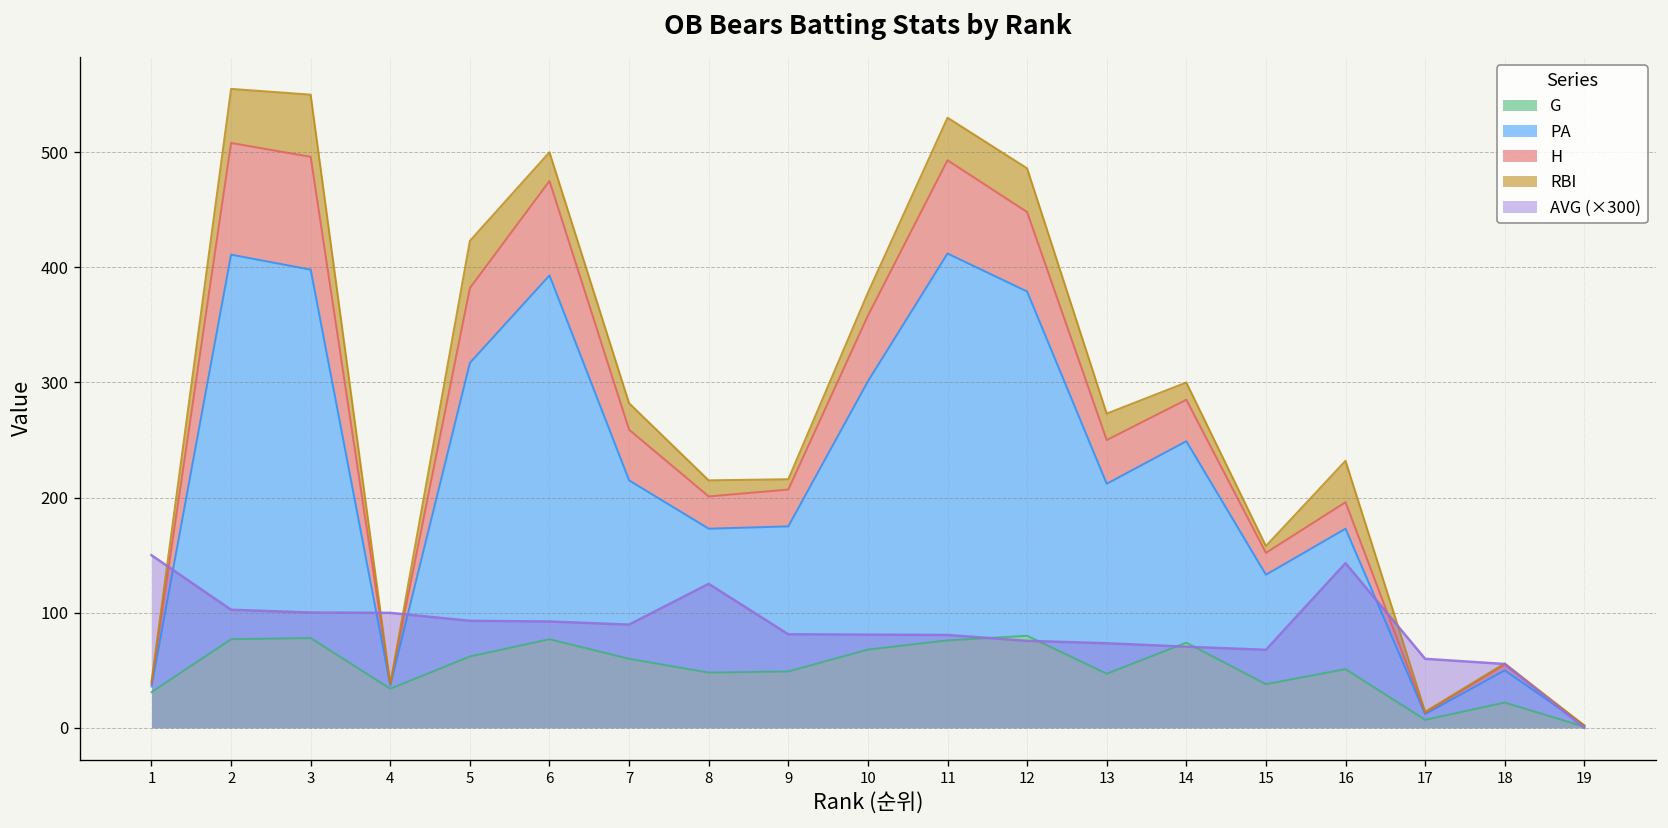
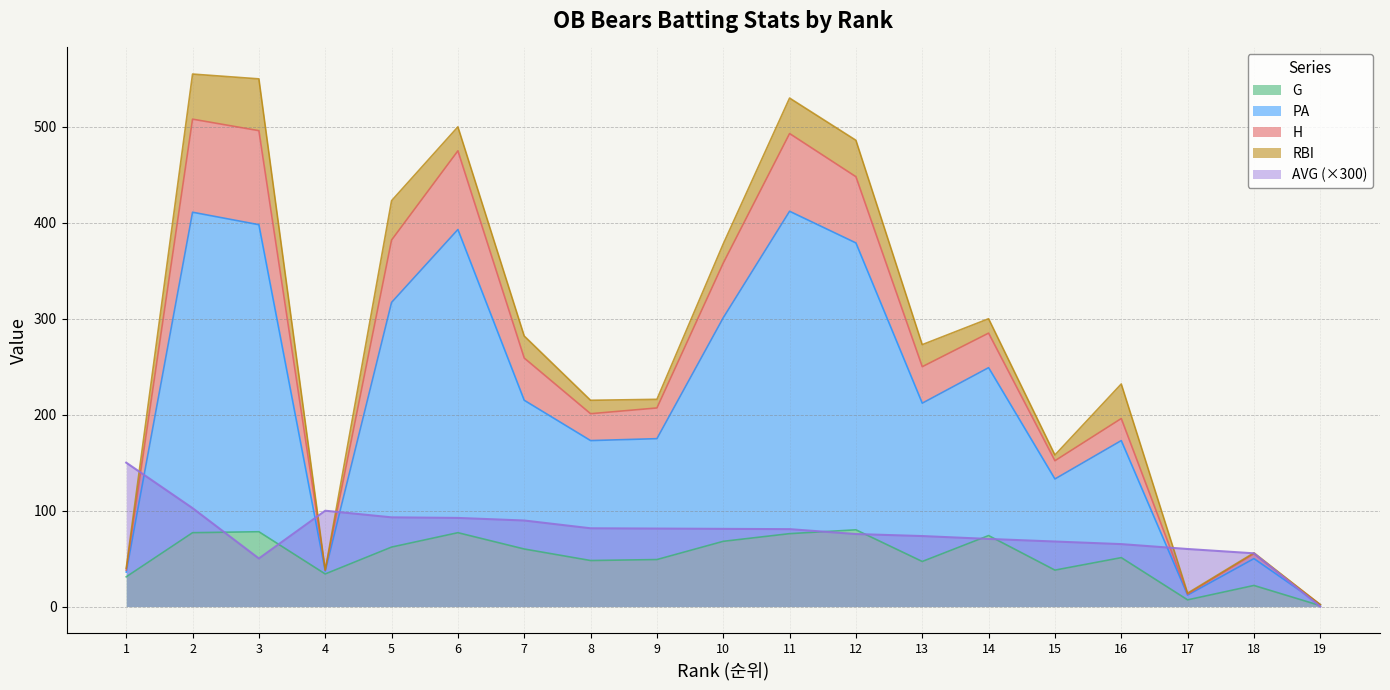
AVG (×300), 3: 100 -> 50
AVG (×300), 8: 130 -> 80
AVG (×300), 16: 140 -> 70
